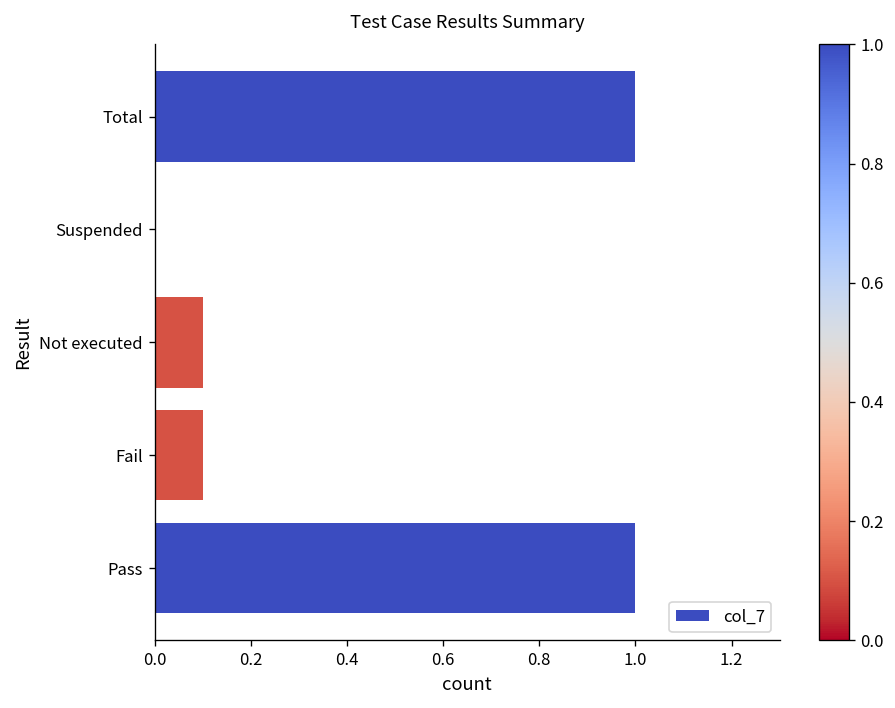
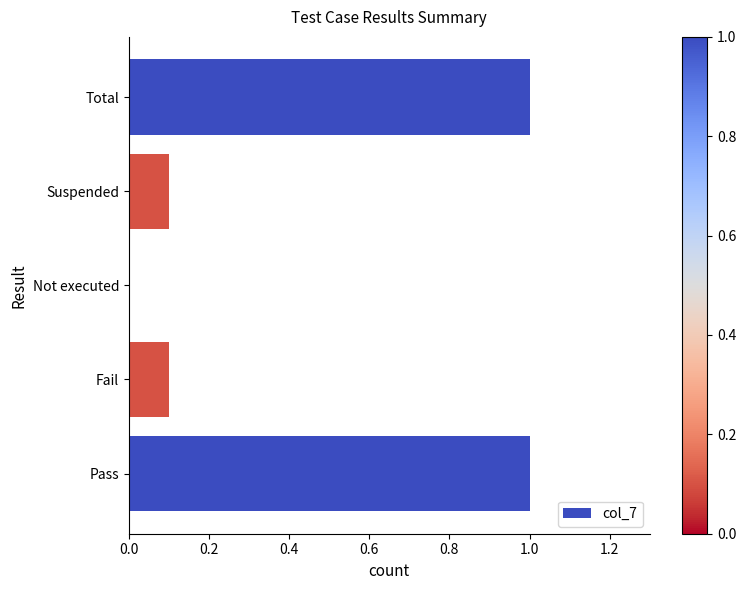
Suspended: 0.0 -> 0.1
Not executed: 0.1 -> 0.0
